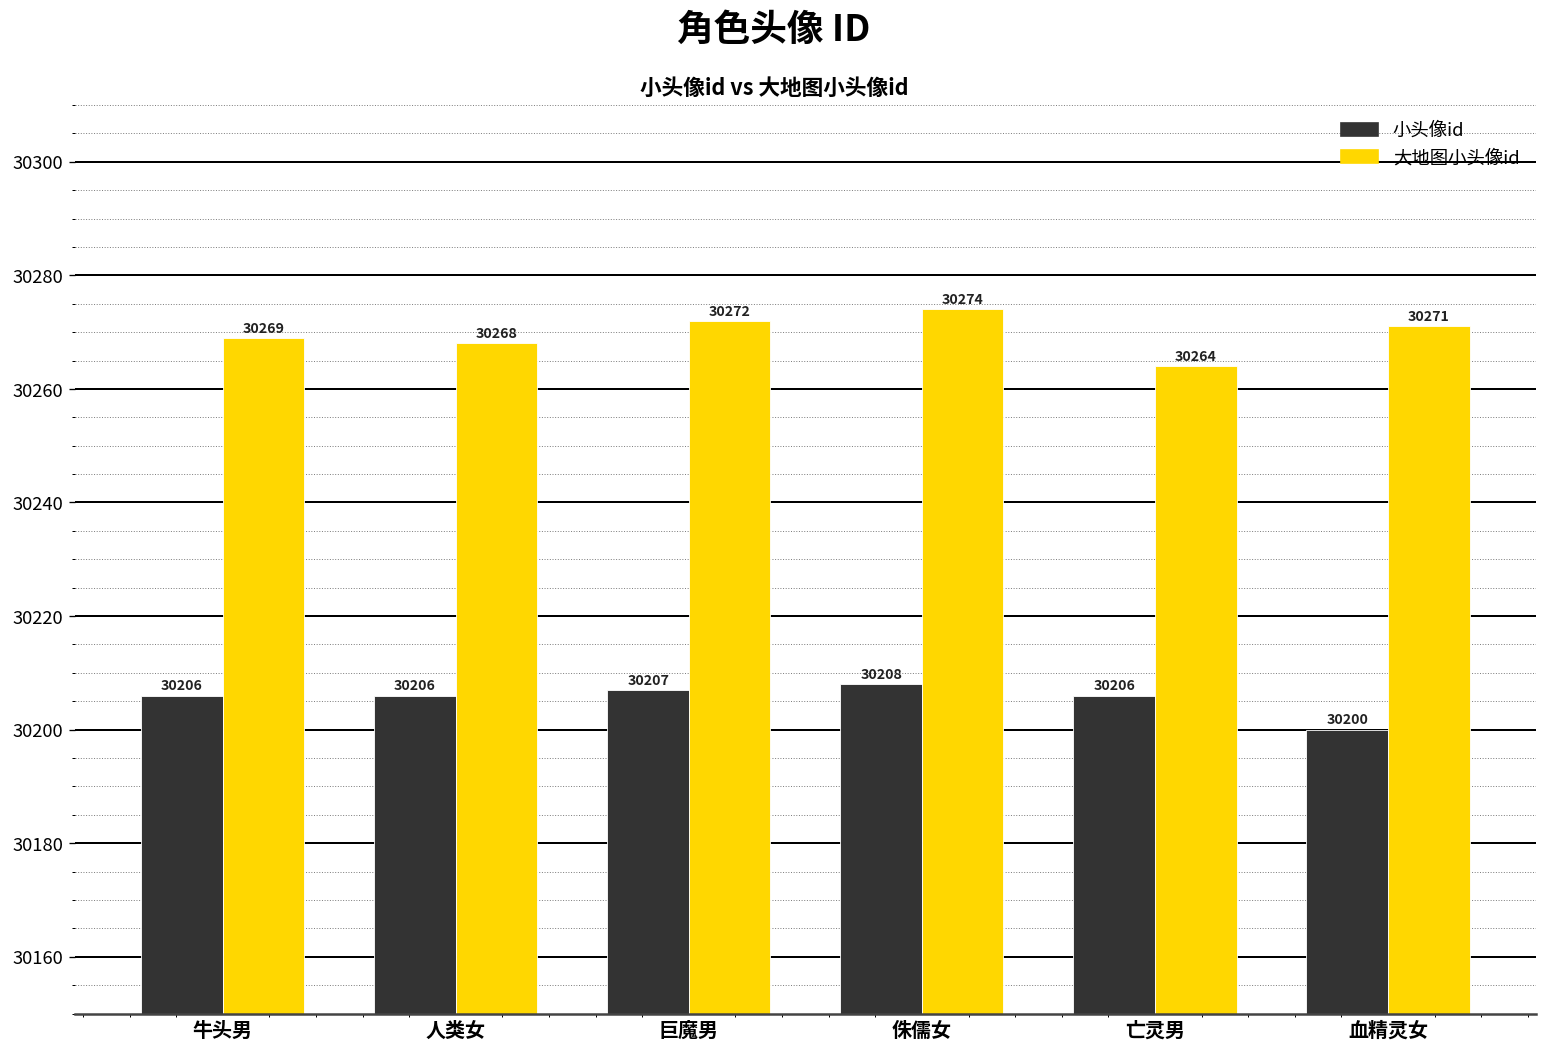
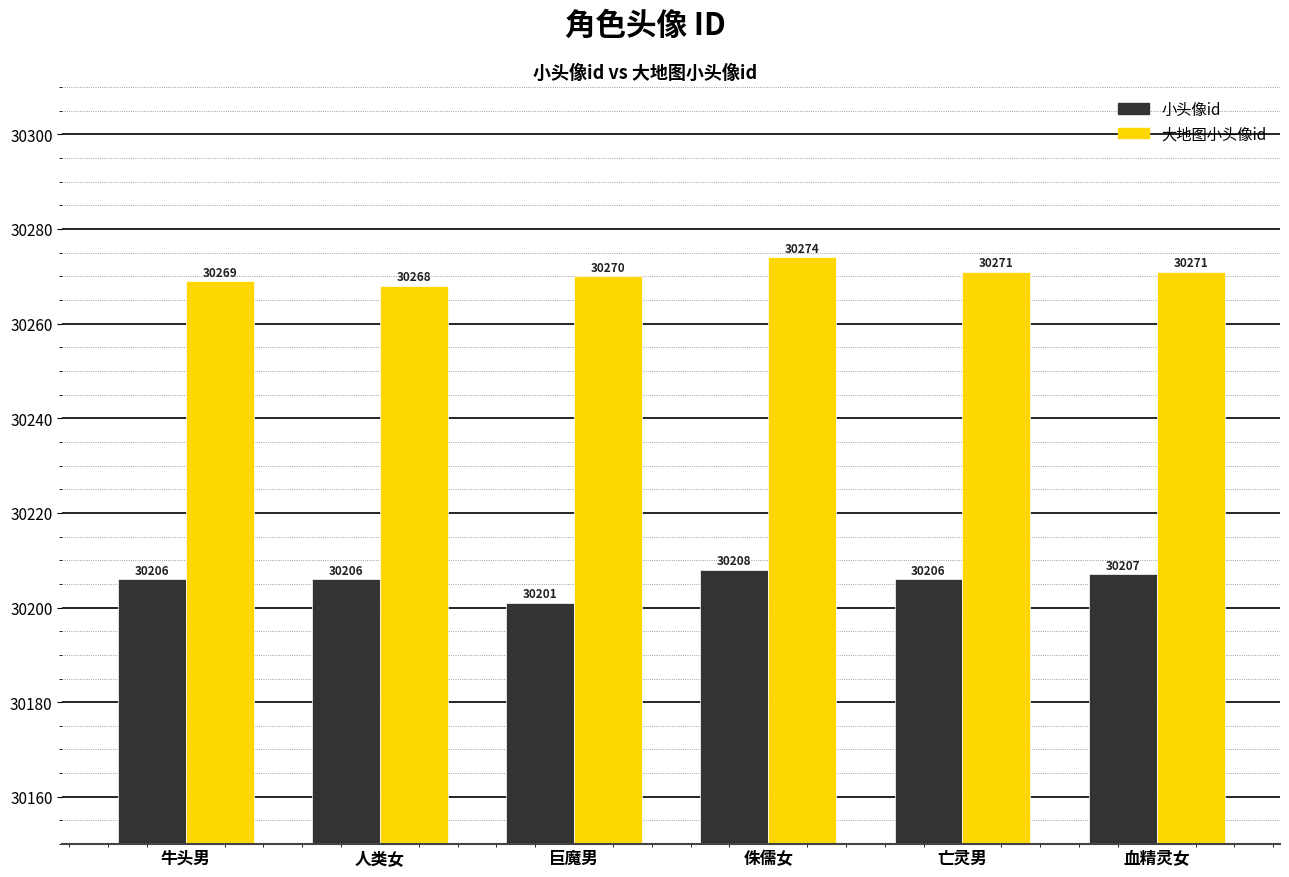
小头像id, 巨魔男: 30207 -> 30201
大地图小头像id, 巨魔男: 30272 -> 30270
大地图小头像id, 亡灵男: 30264 -> 30271
小头像id, 血精灵女: 30200 -> 30207
